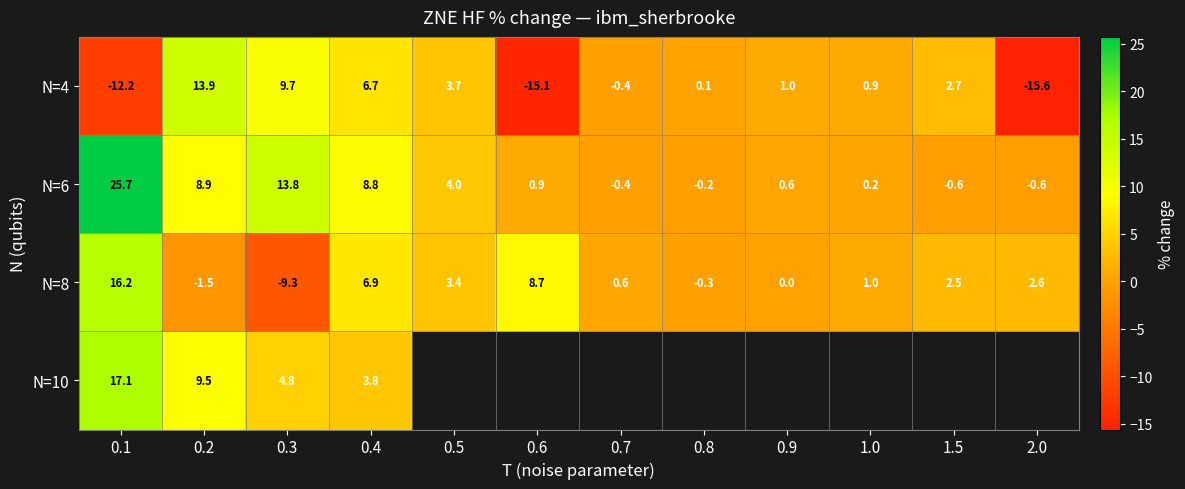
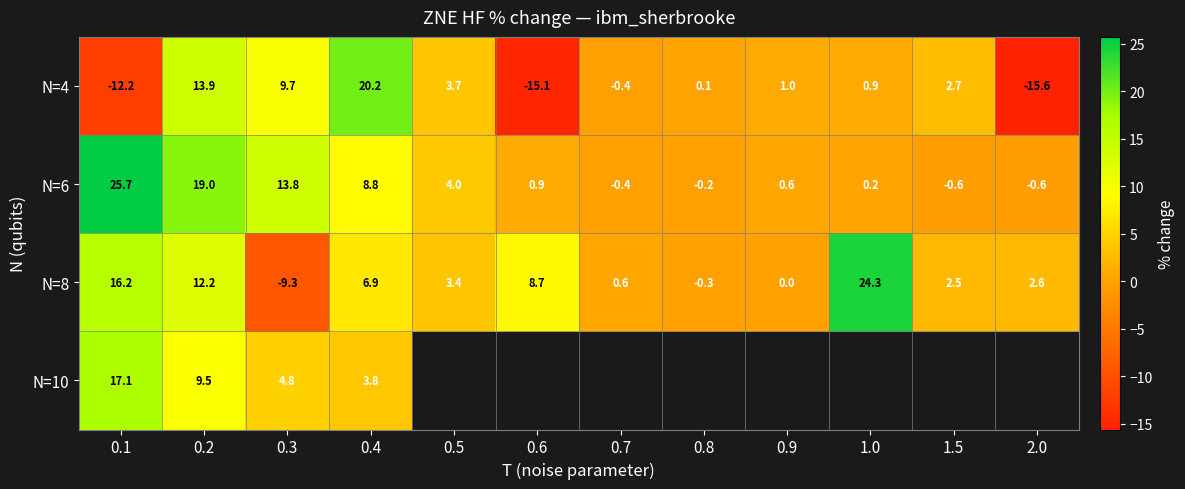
N=4, 0.4: 6.7 -> 20.2
N=6, 0.2: 8.9 -> 19.0
N=8, 0.2: -1.5 -> 12.2
N=8, 1.0: 1.0 -> 24.3
